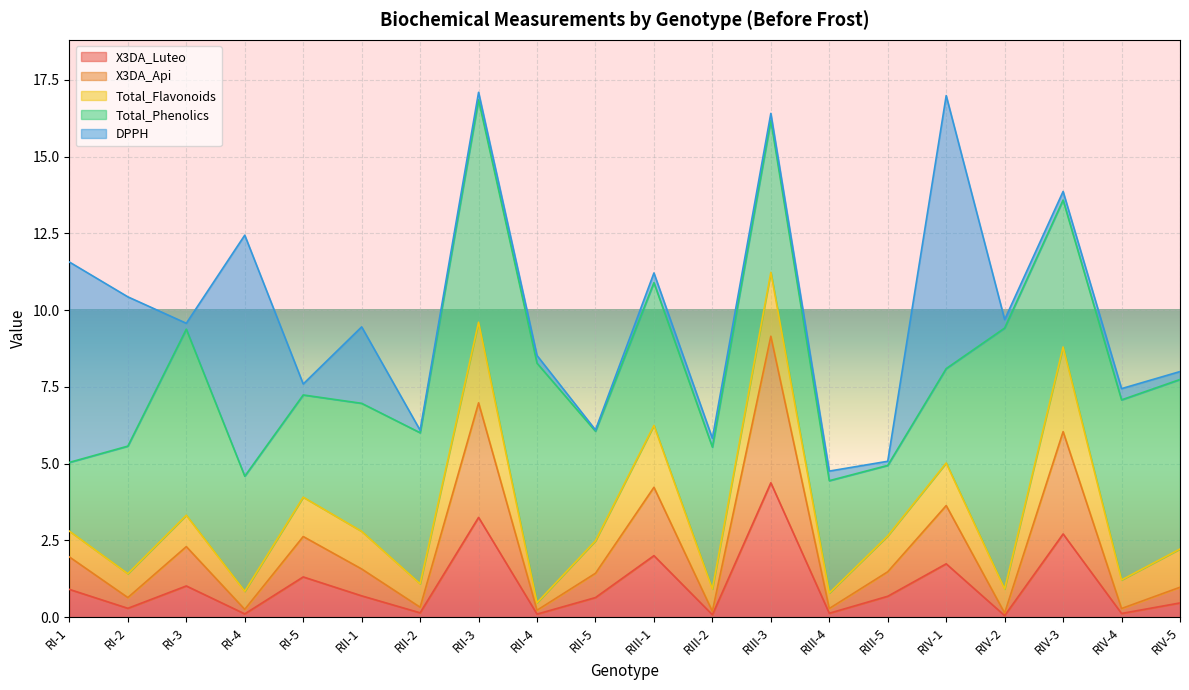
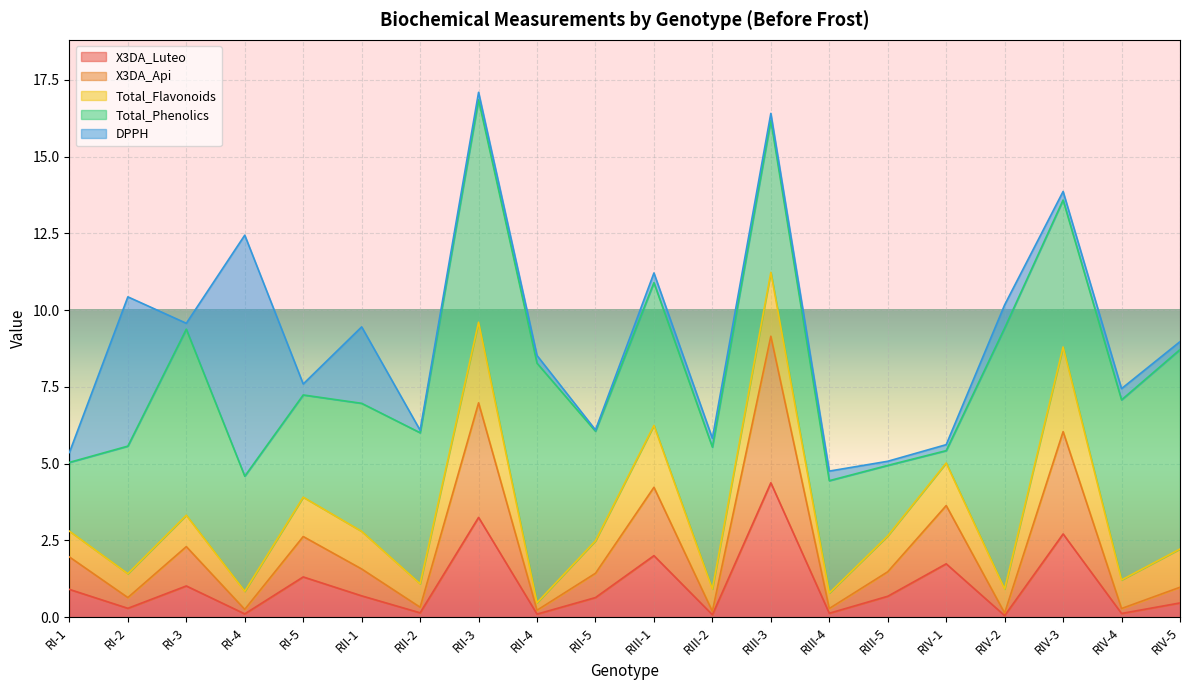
DPPH, RI-1: 6.5 -> 0.3
Total_Phenolics, RIV-1: 3.1 -> 0.4
DPPH, RIV-1: 8.9 -> 0.2
DPPH, RIV-2: 0.3 -> 0.8
Total_Phenolics, RIV-5: 5.5 -> 6.5
